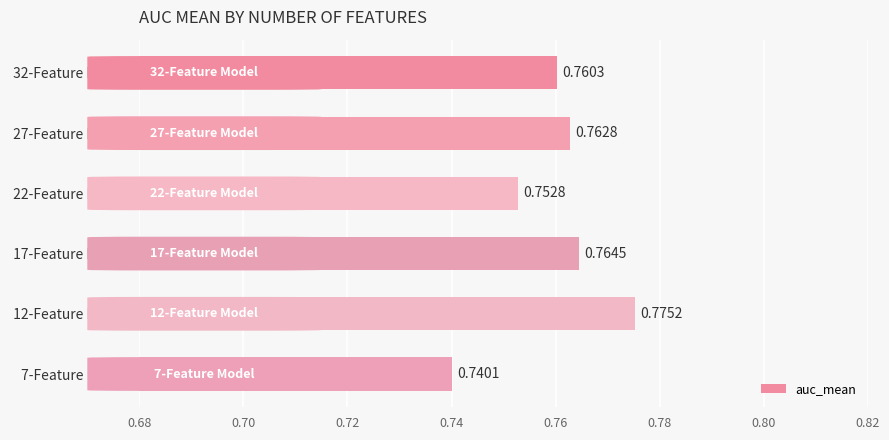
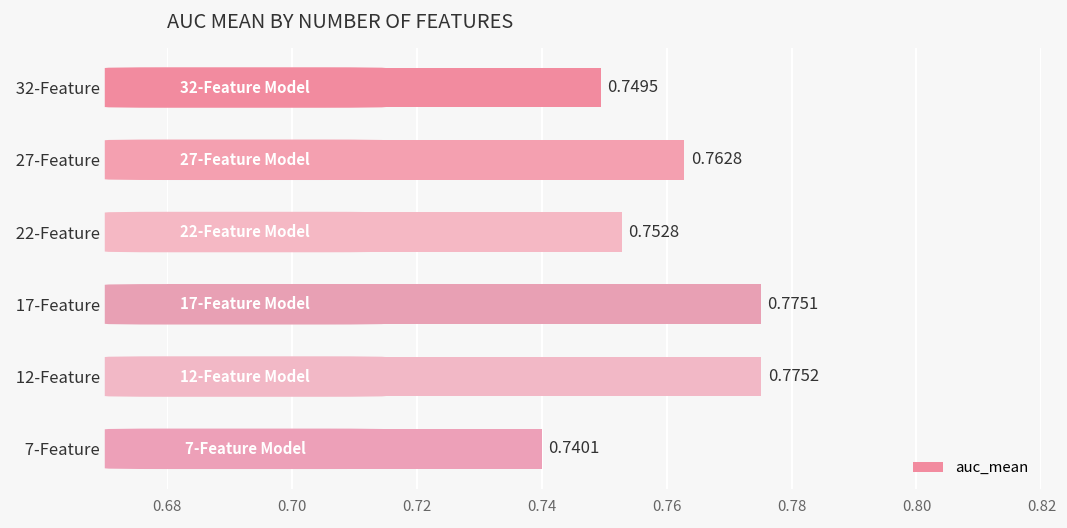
32-Feature Model: 0.7603 -> 0.7495
17-Feature Model: 0.7645 -> 0.7751
